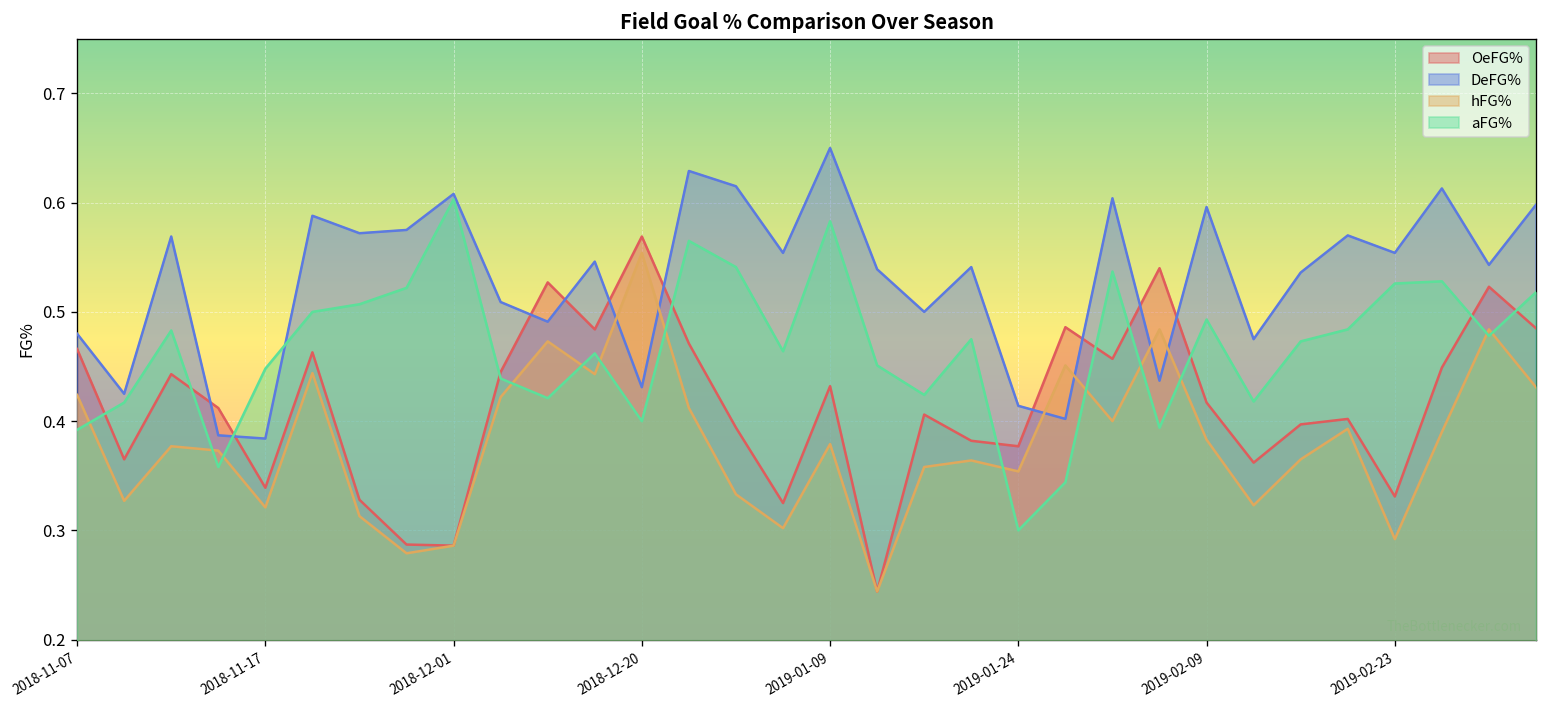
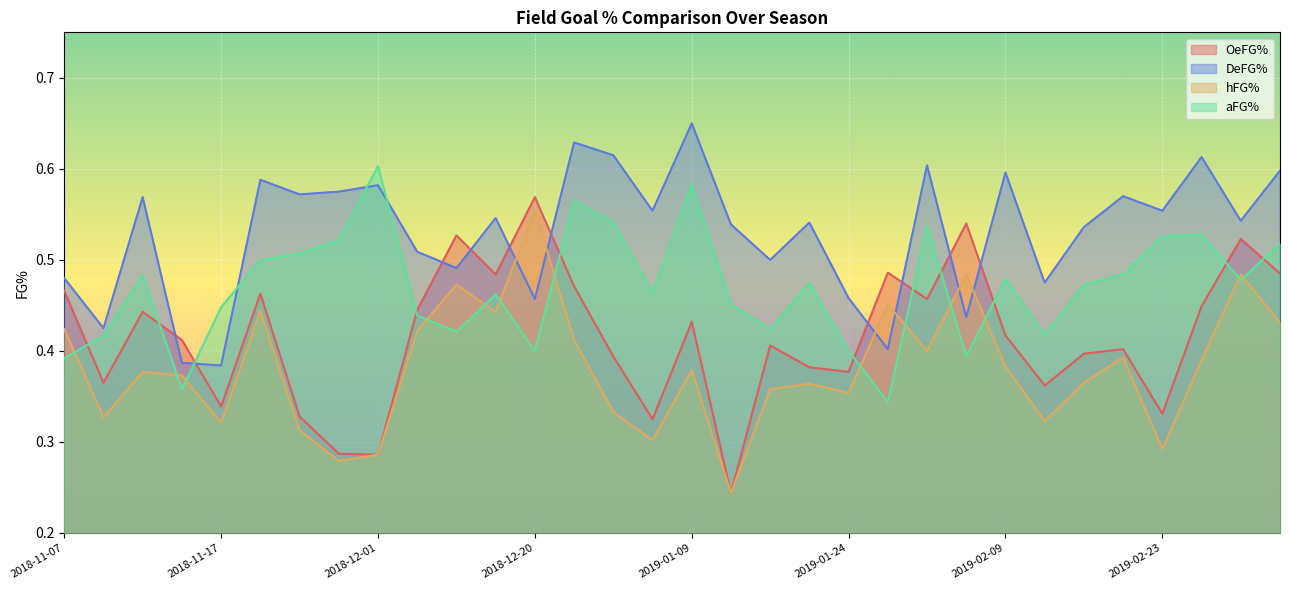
DeFG%, 2018-12-01: 0.61 -> 0.58
DeFG%, 2018-12-20: 0.43 -> 0.46
DeFG%, 2019-01-24: 0.41 -> 0.46
aFG%, 2019-01-24: 0.3 -> 0.4
aFG%, 2019-02-09: 0.49 -> 0.48
